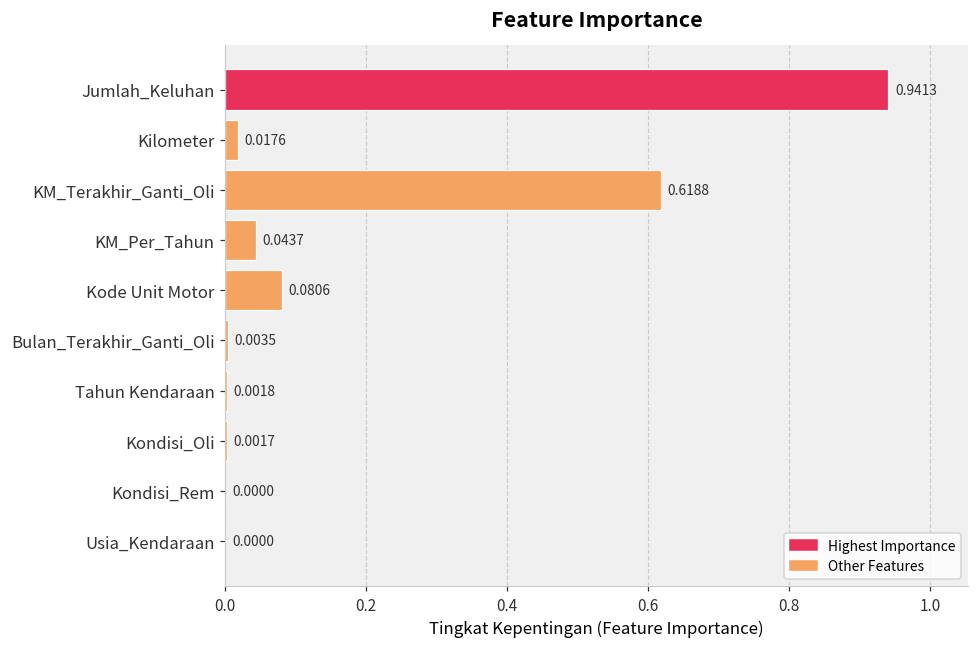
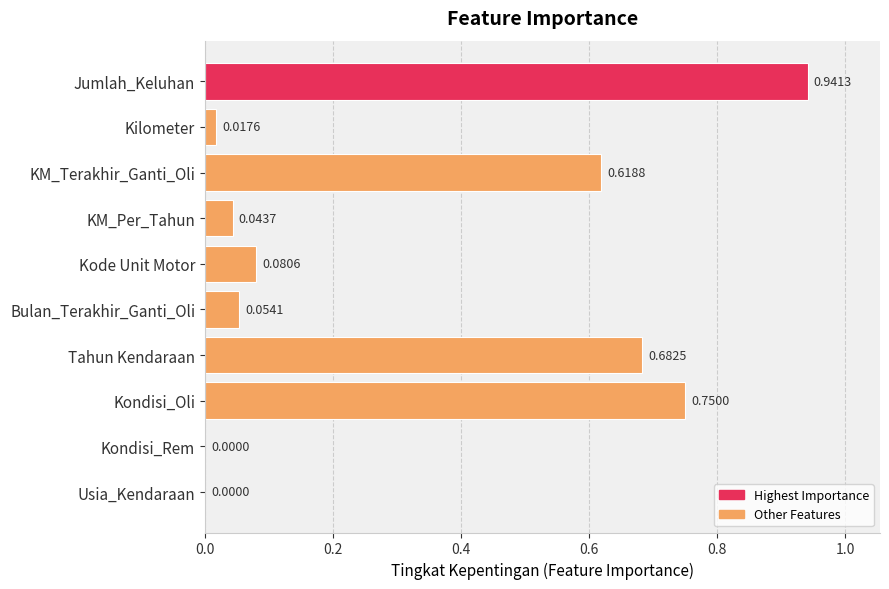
Bulan_Terakhir_Ganti_Oli: 0.0035 -> 0.0541
Tahun Kendaraan: 0.0018 -> 0.6825
Kondisi_Oli: 0.0017 -> 0.7500
